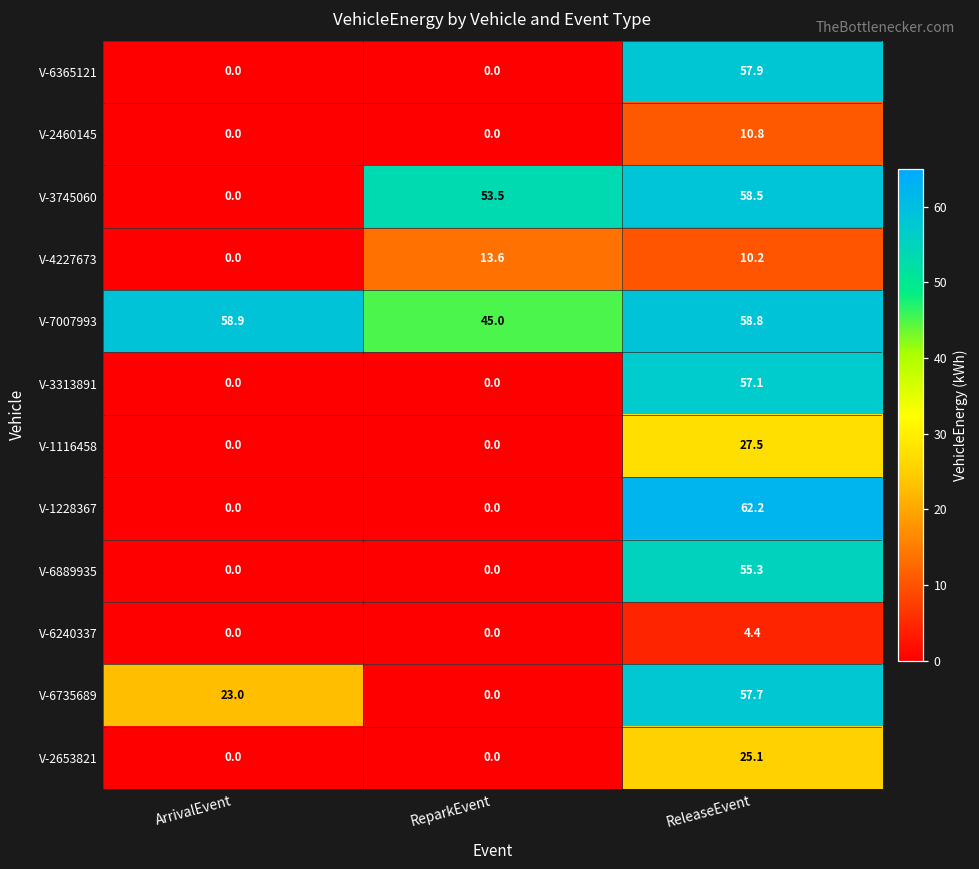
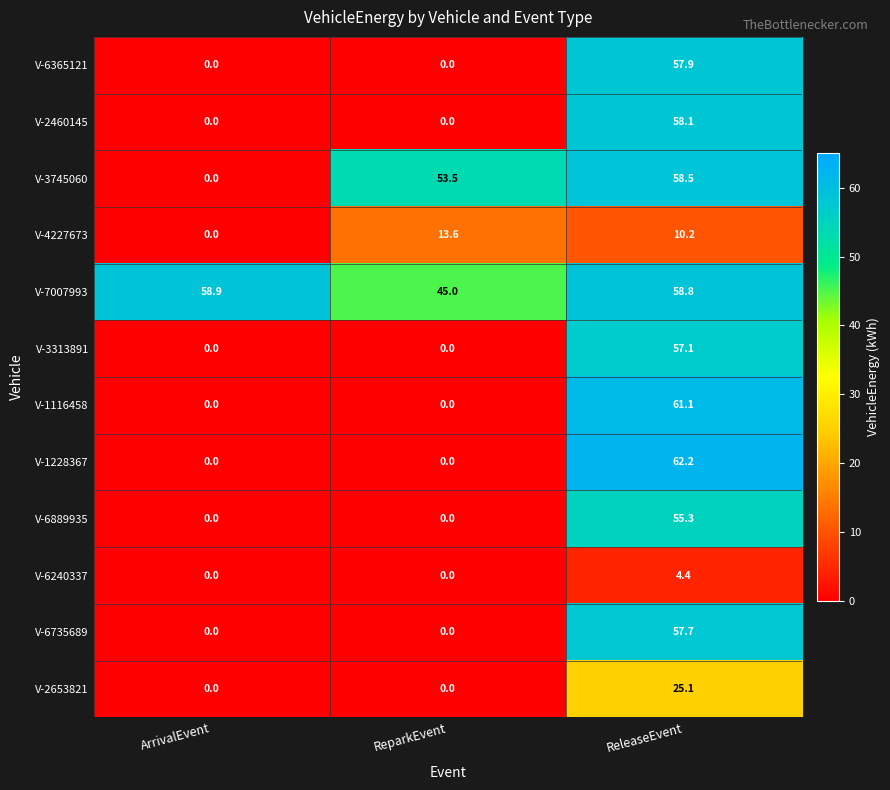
V-2460145, ReleaseEvent: 10.8 -> 58.1
V-1116458, ReleaseEvent: 27.5 -> 61.1
V-6735689, ArrivalEvent: 23.0 -> 0.0
